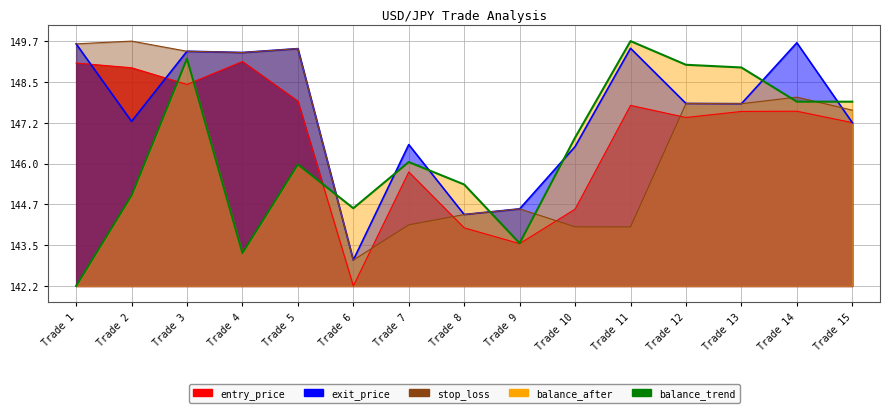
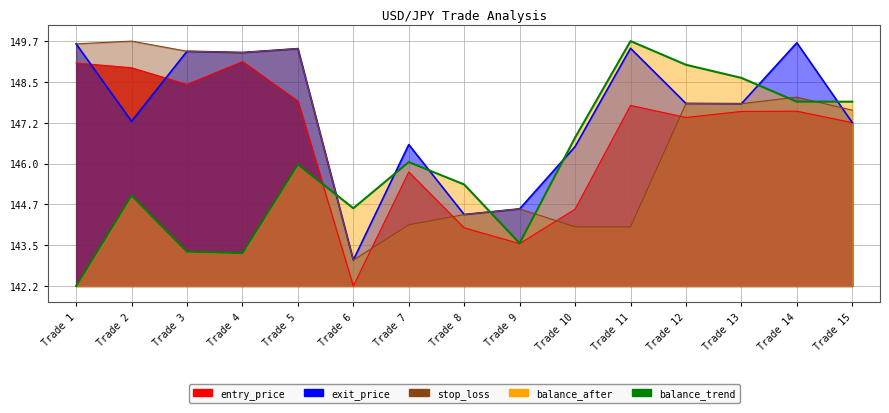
balance_after, Trade 3: 149.2 -> 143.3
balance_after, Trade 13: 148.9 -> 148.6
